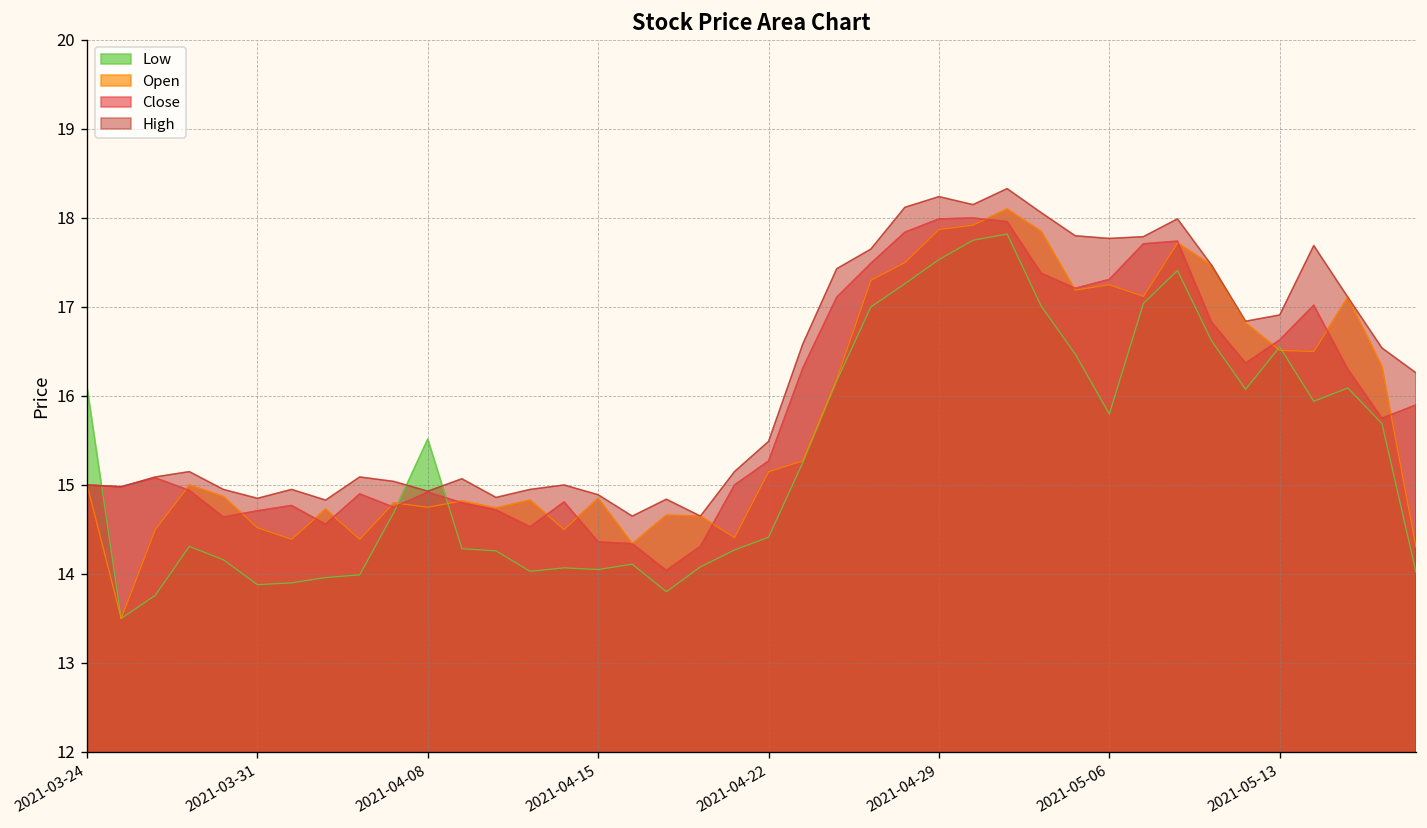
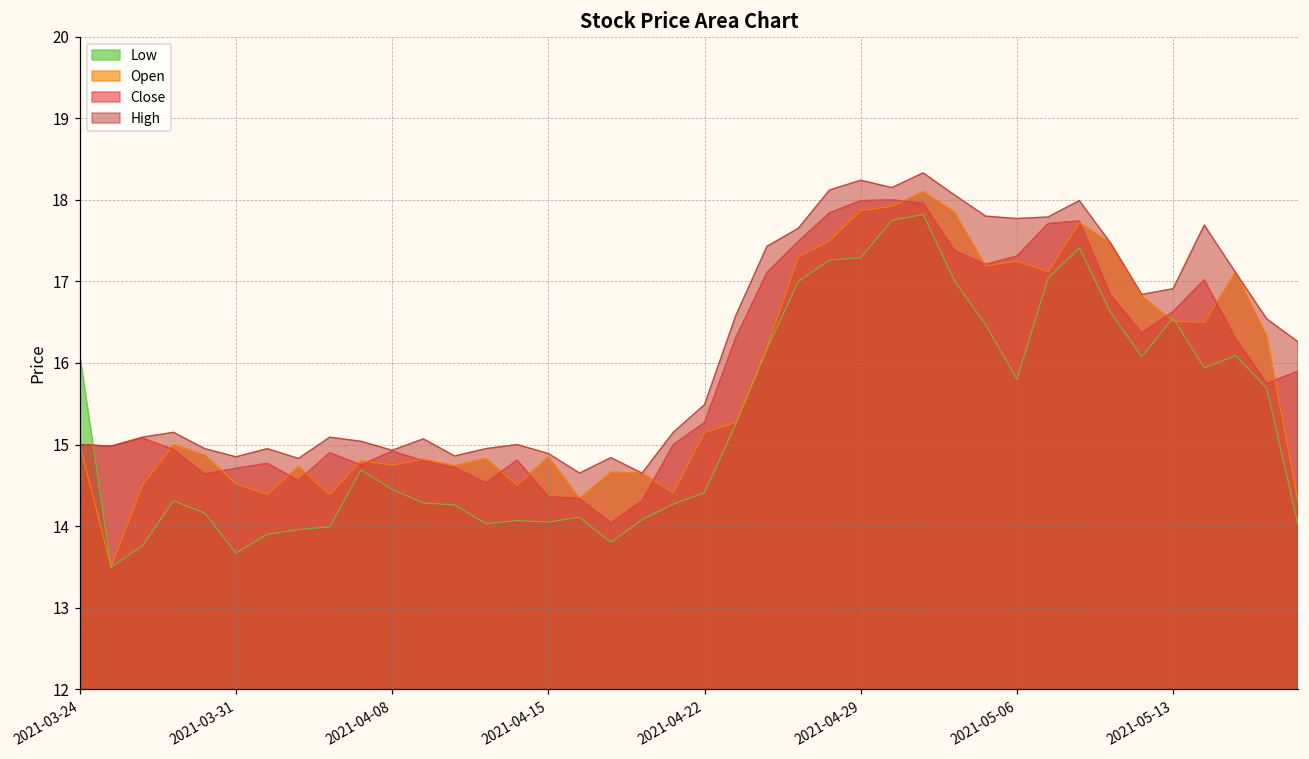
Low, 2021-03-31: 13.9 -> 13.7
Low, 2021-04-08: 15.5 -> 14.4
Low, 2021-04-29: 17.5 -> 17.3
